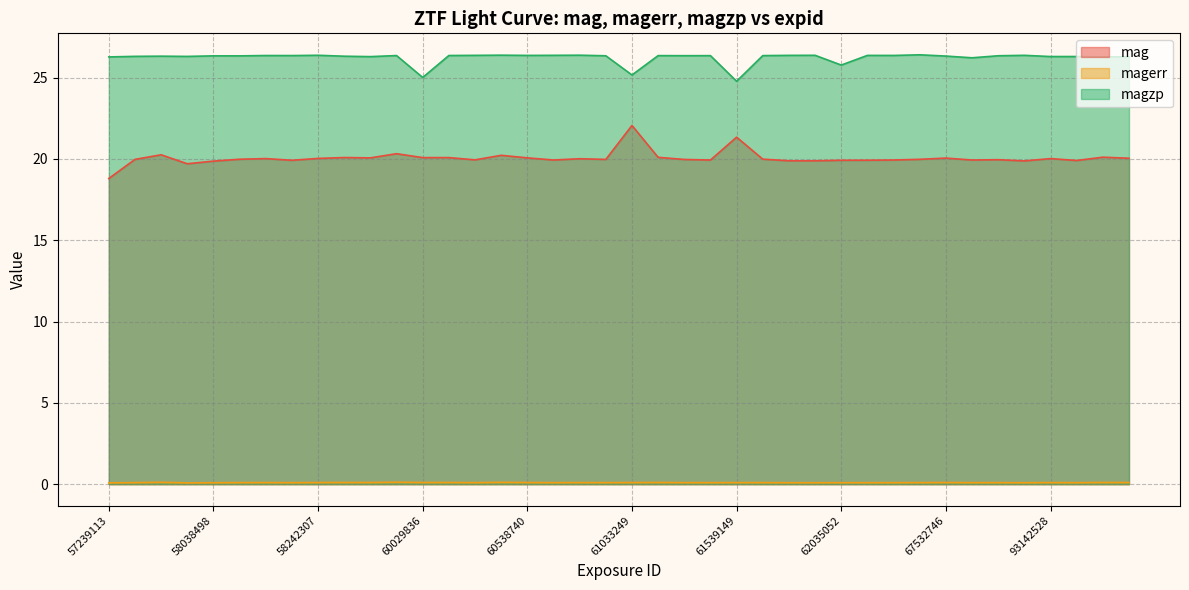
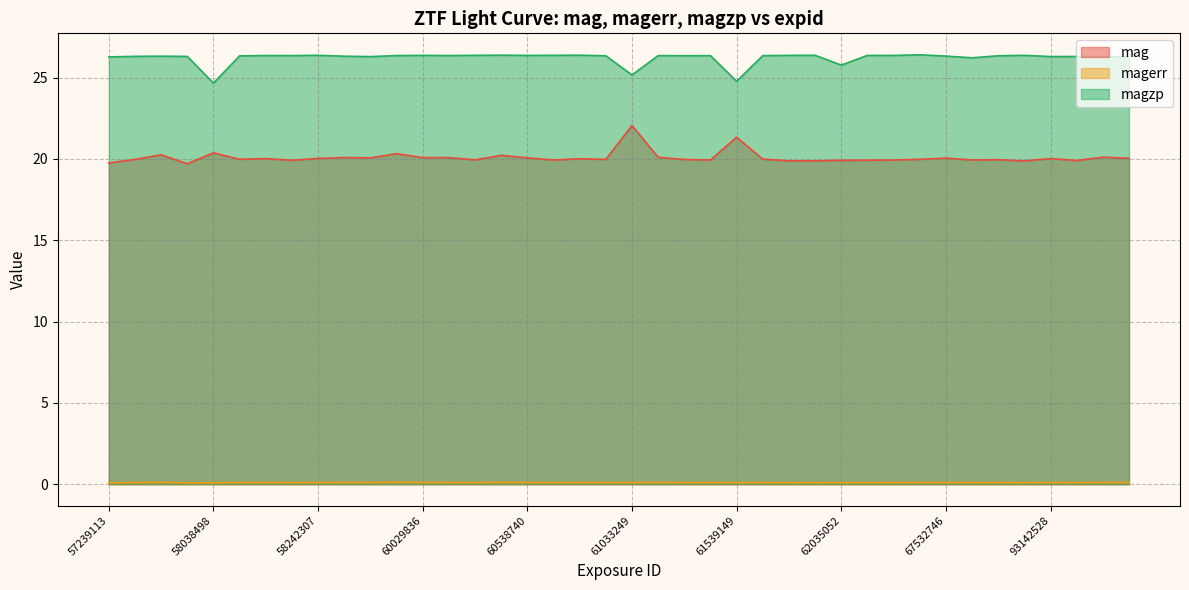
mag, 57239113: 18.8 -> 19.7
mag, 58038498: 19.9 -> 20.4
magzp, 58038498: 26.3 -> 24.7
magzp, 60029836: 25.0 -> 26.4
